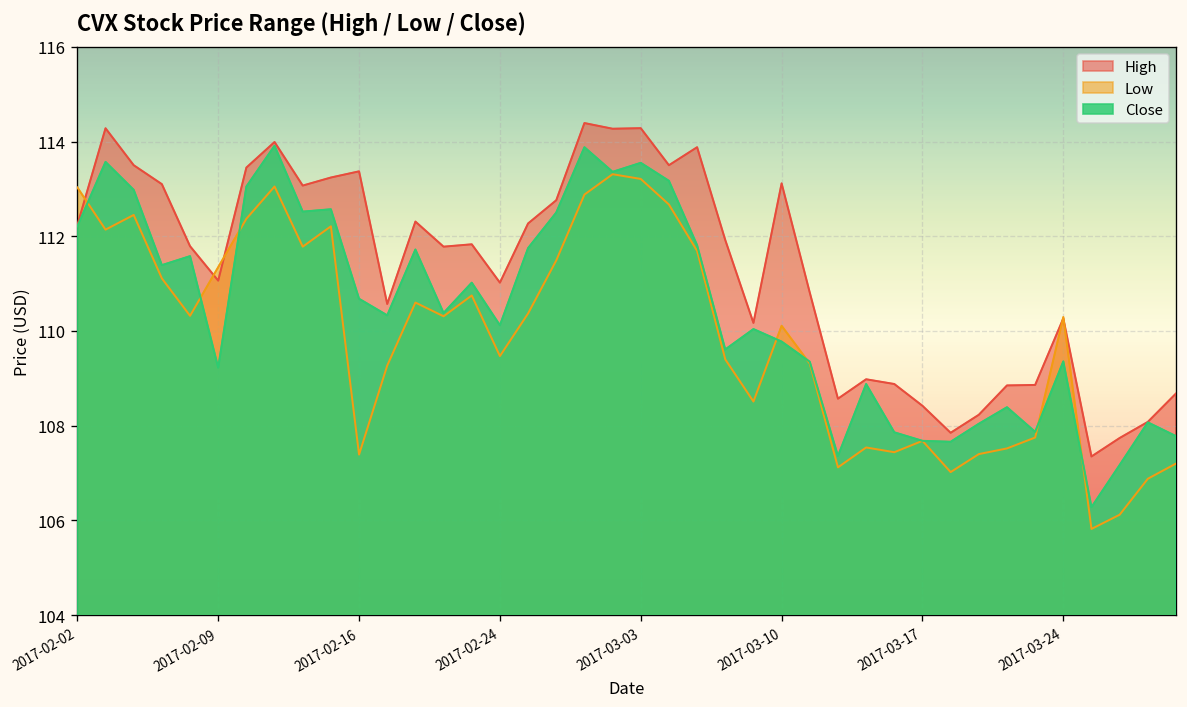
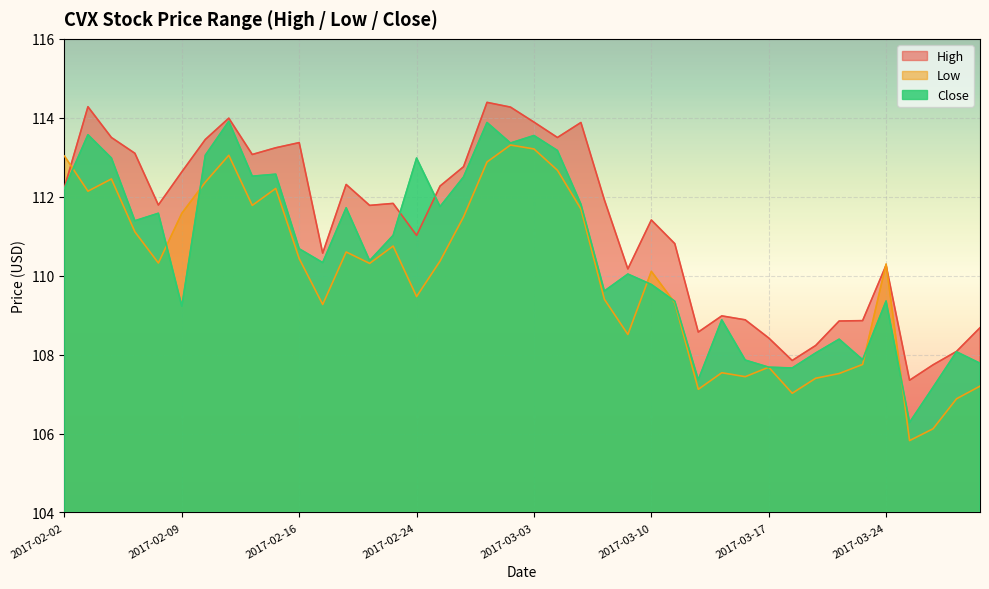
High, 2017-02-09: 111.1 -> 112.6
Low, 2017-02-09: 111.3 -> 111.6
Low, 2017-02-16: 107.4 -> 110.4
Close, 2017-02-24: 110.1 -> 113.0
High, 2017-03-03: 114.3 -> 113.9
High, 2017-03-10: 113.1 -> 111.4
